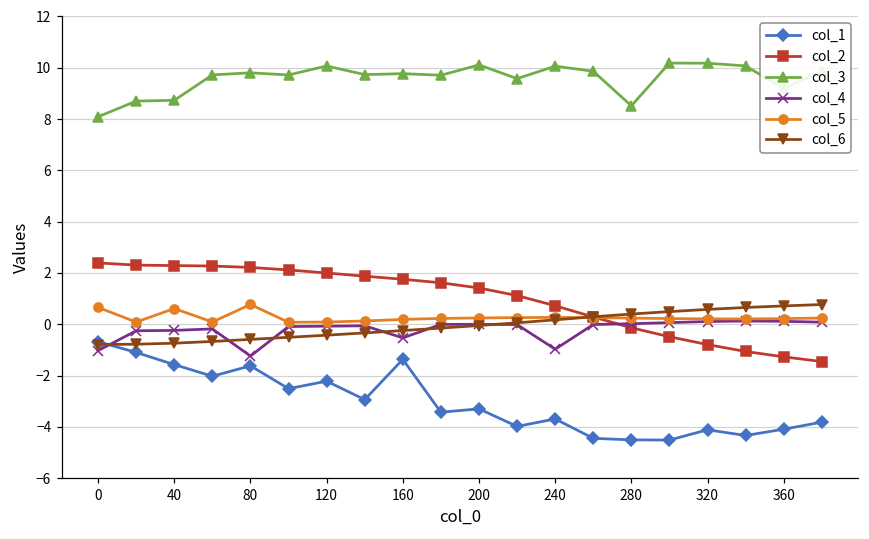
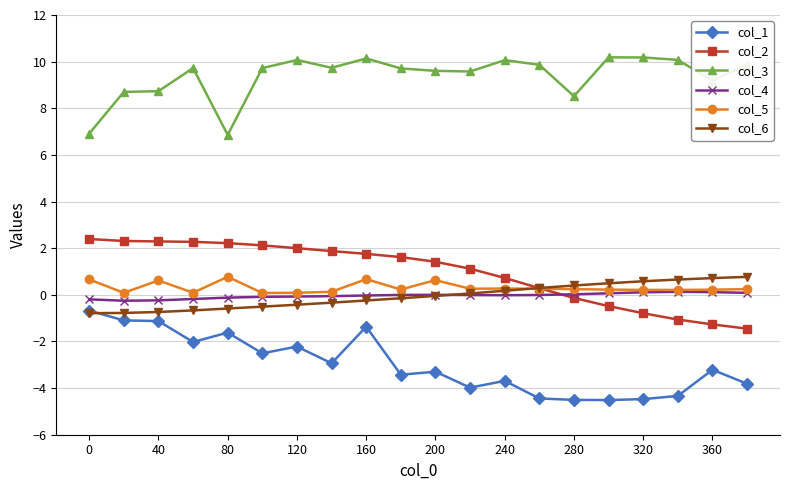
col_3, 0: 8.1 -> 6.9
col_4, 0: -1.0 -> -0.2
col_1, 40: -1.6 -> -1.1
col_3, 80: 9.8 -> 6.9
col_4, 80: -1.2 -> -0.1
col_3, 160: 9.8 -> 10.1
col_4, 160: -0.5 -> 0.0
col_5, 160: 0.2 -> 0.7
col_3, 200: 10.1 -> 9.6
col_5, 200: 0.2 -> 0.6
col_4, 240: -1.0 -> 0.0
col_1, 320: -4.1 -> -4.5
col_1, 360: -4.1 -> -3.2
